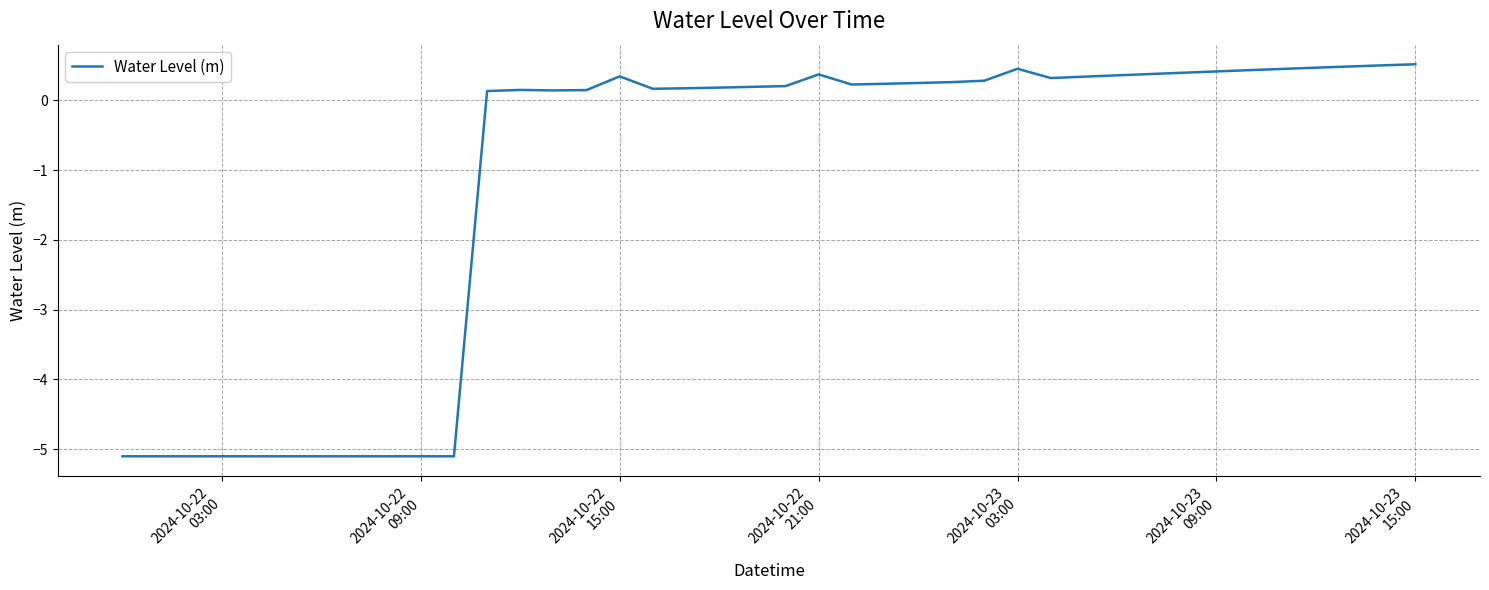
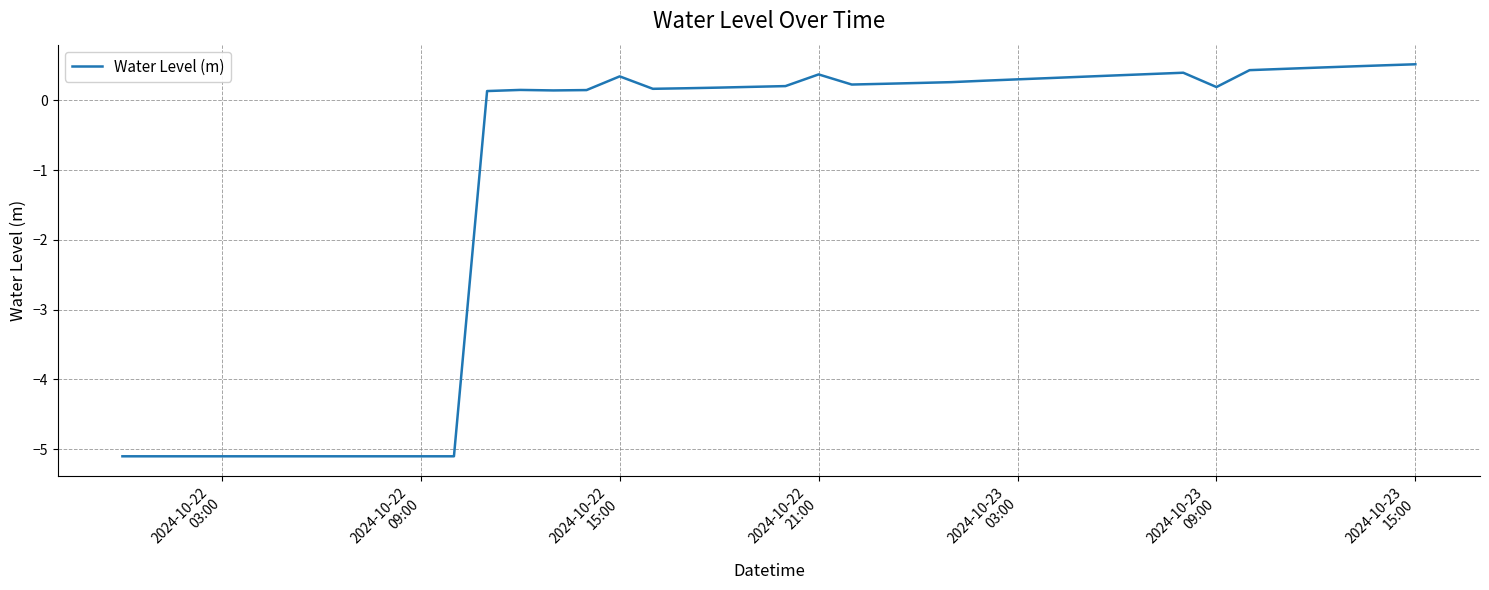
2024-10-23 03:00: 0.5 -> 0.3
2024-10-23 09:00: 0.4 -> 0.2
